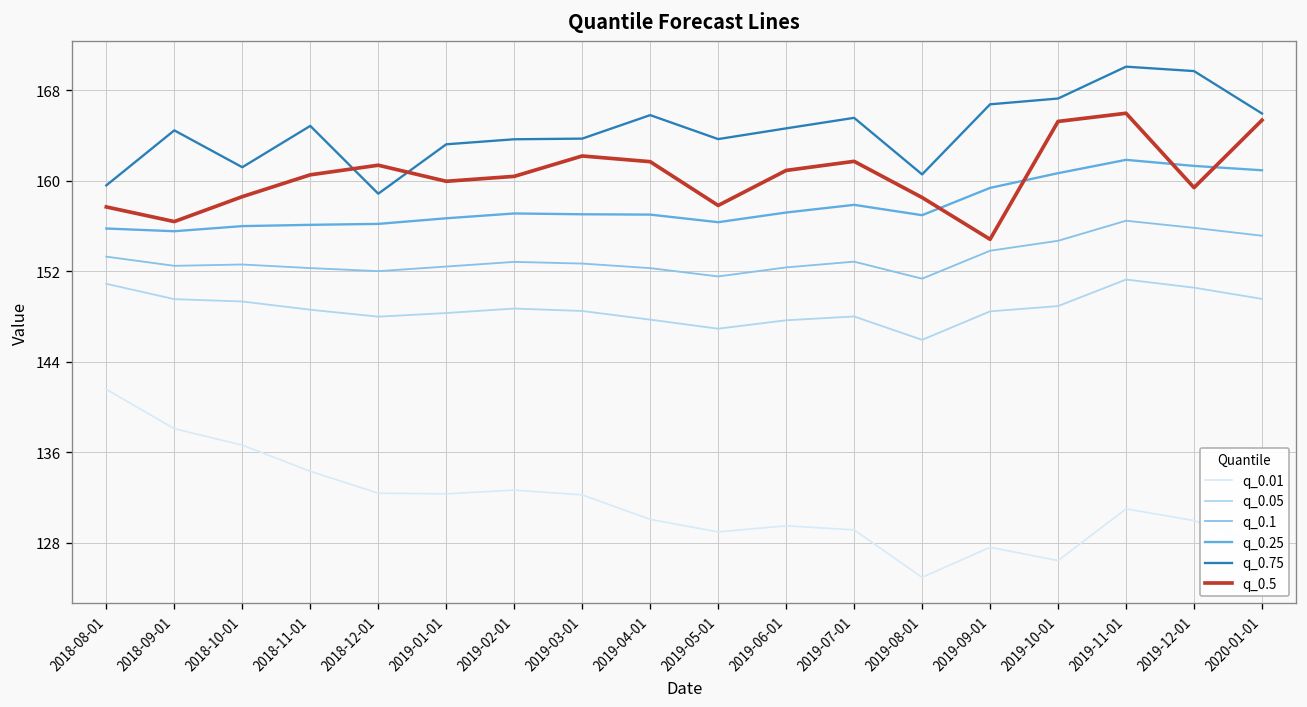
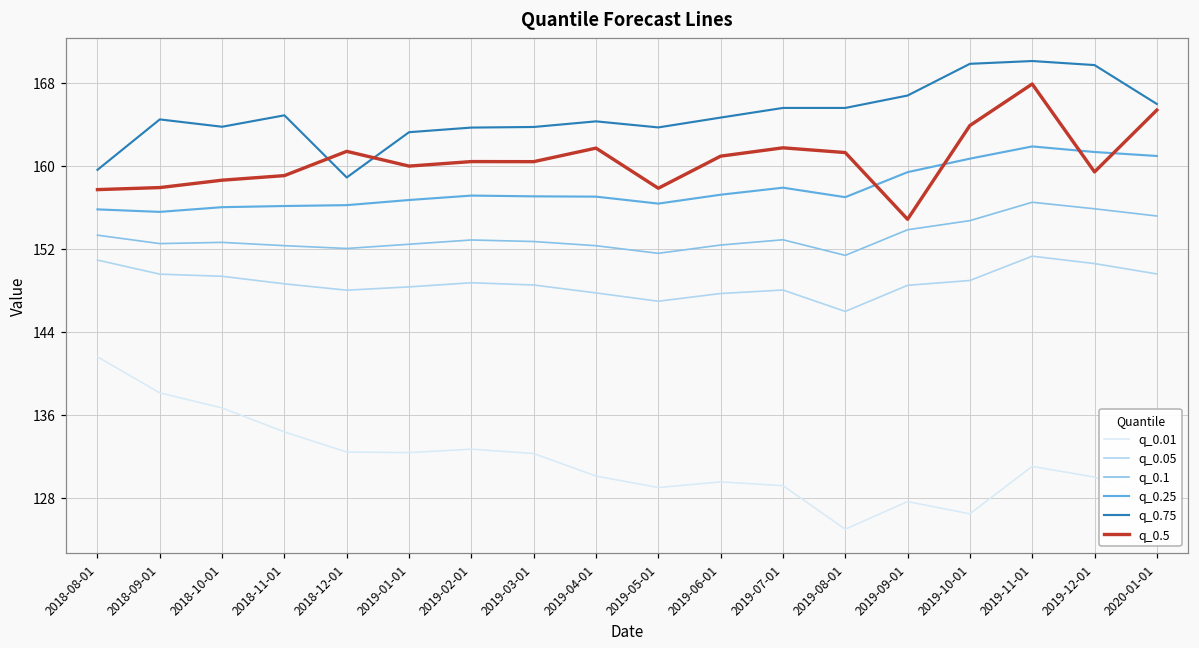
q_0.5, 2018-09-01: 156 -> 158
q_0.75, 2018-10-01: 161 -> 164
q_0.5, 2018-11-01: 161 -> 159
q_0.5, 2019-03-01: 162 -> 160
q_0.75, 2019-04-01: 166 -> 164
q_0.75, 2019-08-01: 161 -> 166
q_0.5, 2019-08-01: 159 -> 161
q_0.75, 2019-10-01: 167 -> 170
q_0.5, 2019-10-01: 165 -> 164
q_0.5, 2019-11-01: 166 -> 168
